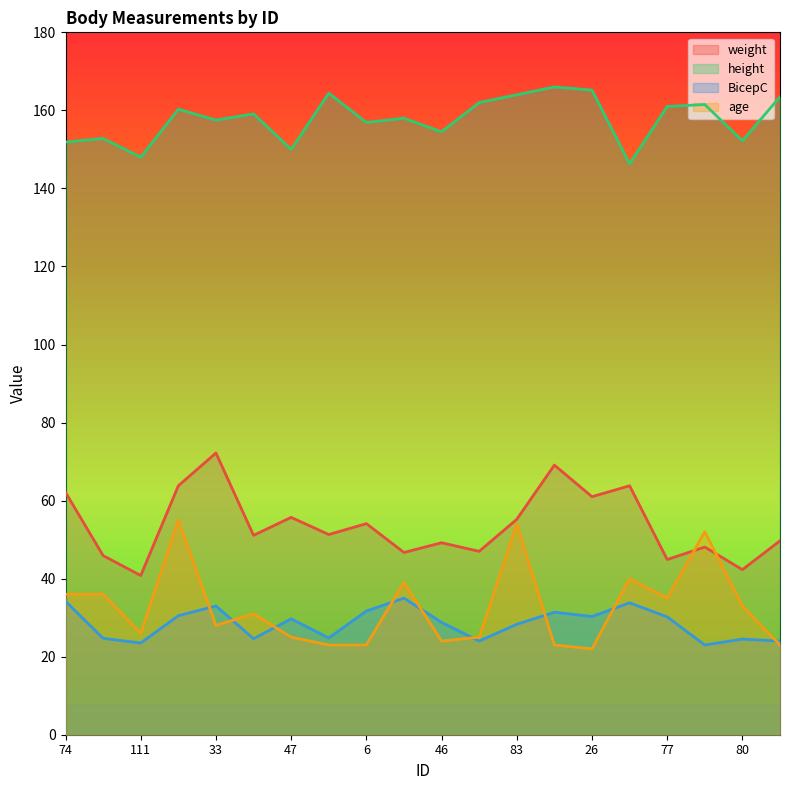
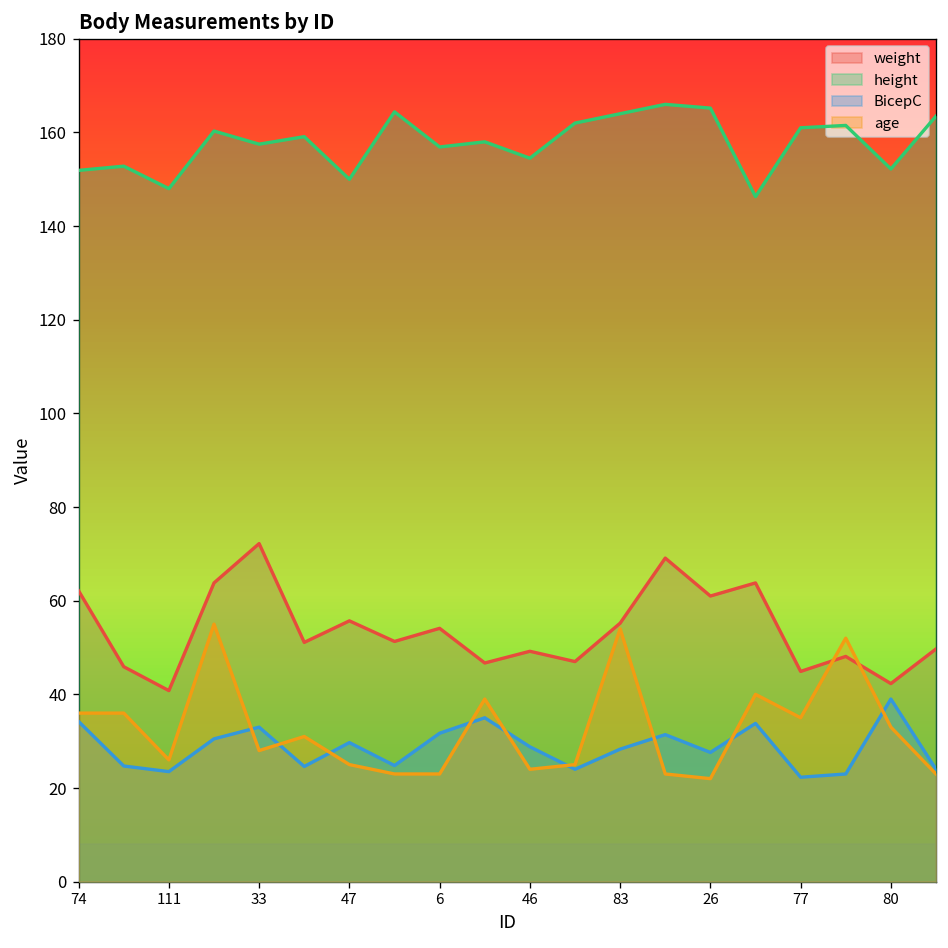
BicepC, 26: 30 -> 28
BicepC, 77: 30 -> 22
BicepC, 80: 25 -> 39
